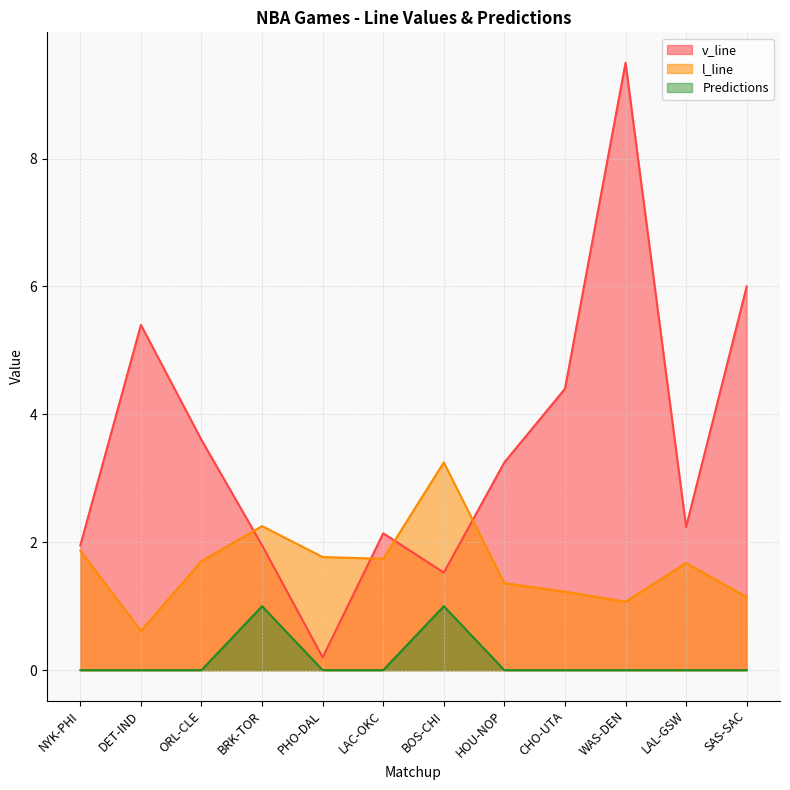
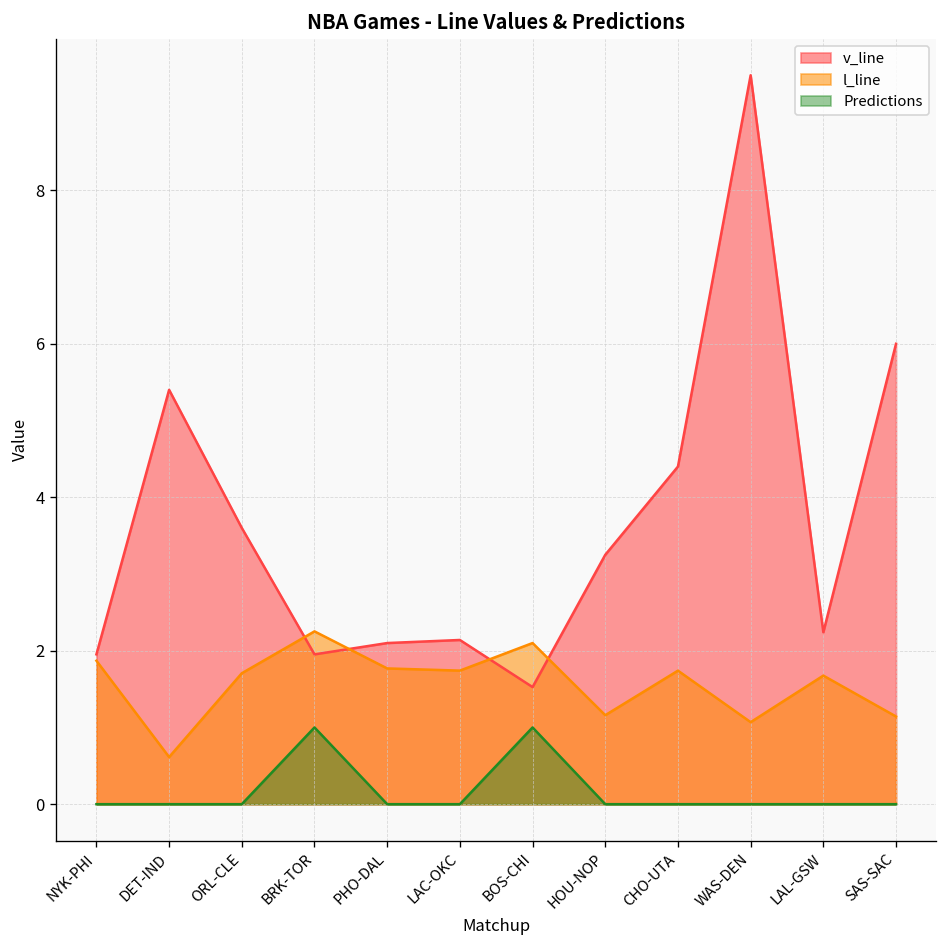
v_line, PHO-DAL: 0.2 -> 2.1
l_line, BOS-CHI: 3.3 -> 2.1
l_line, HOU-NOP: 1.4 -> 1.2
l_line, CHO-UTA: 1.2 -> 1.7
